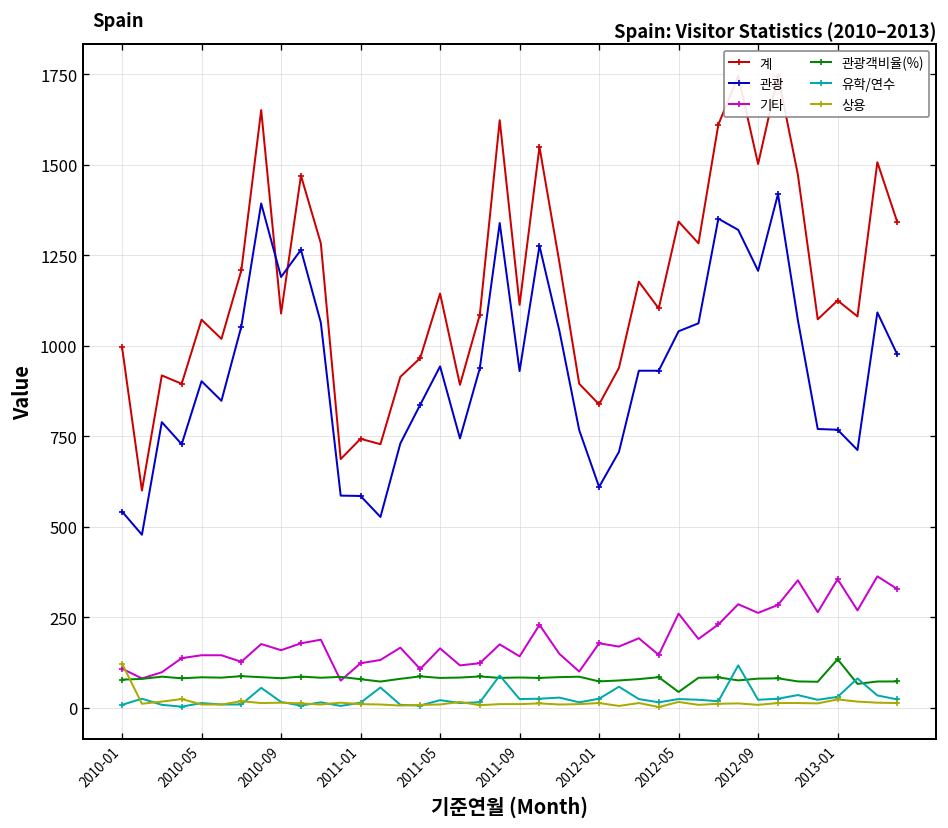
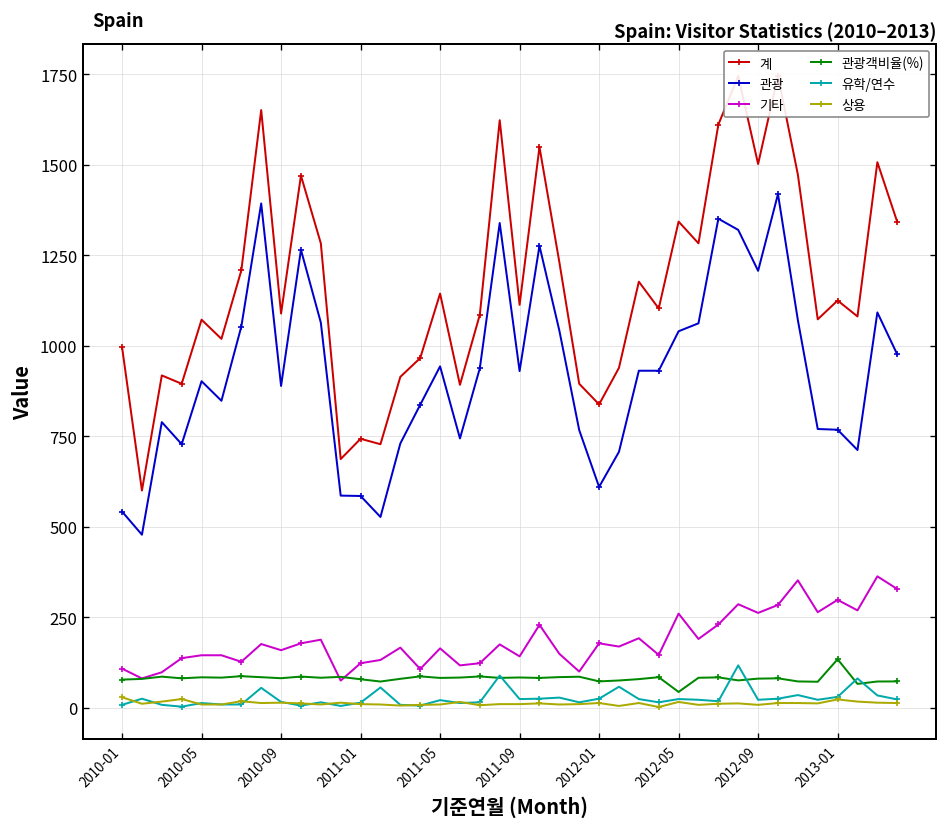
상용, 2010-01: 120 -> 30
관광, 2010-09: 1190 -> 890
기타, 2013-01: 360 -> 300
